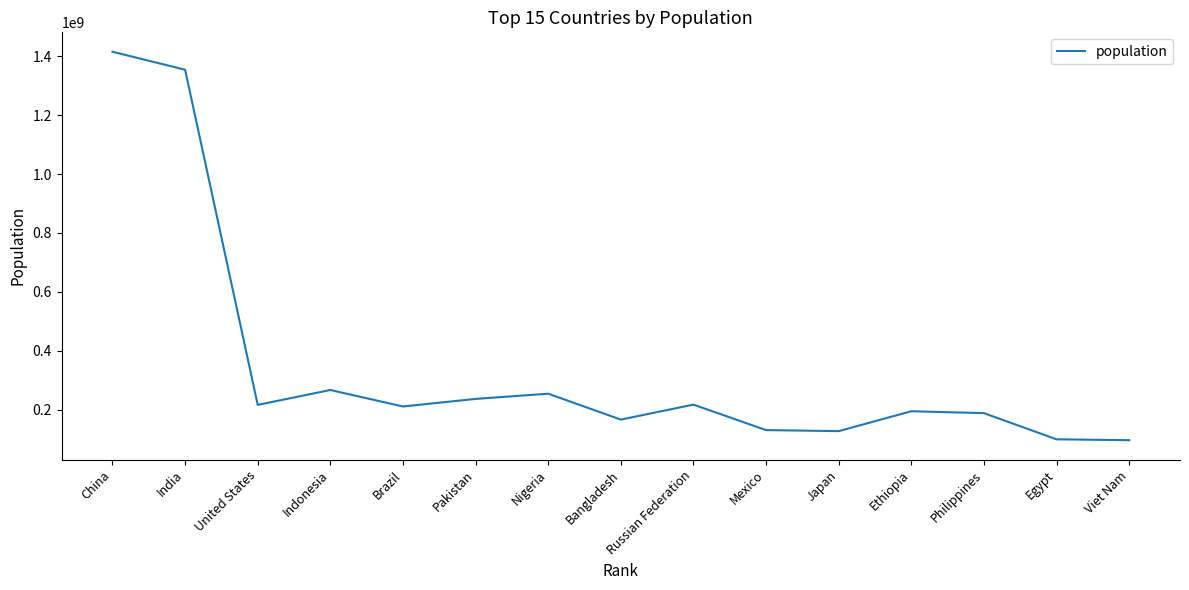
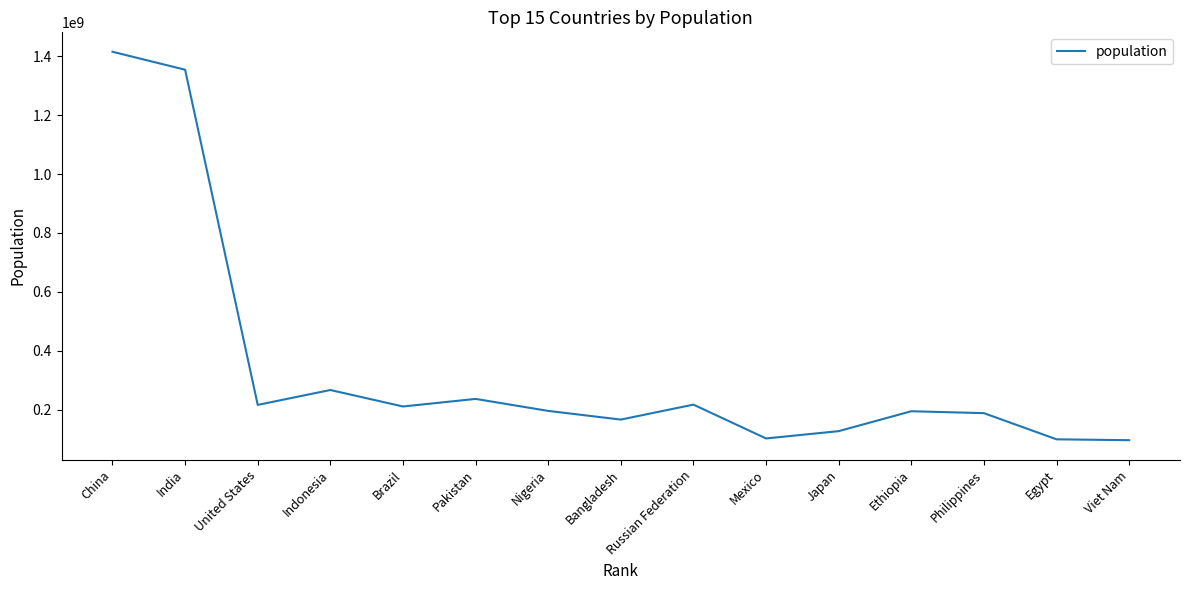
Nigeria: 250000000 -> 200000000
Mexico: 130000000 -> 100000000
